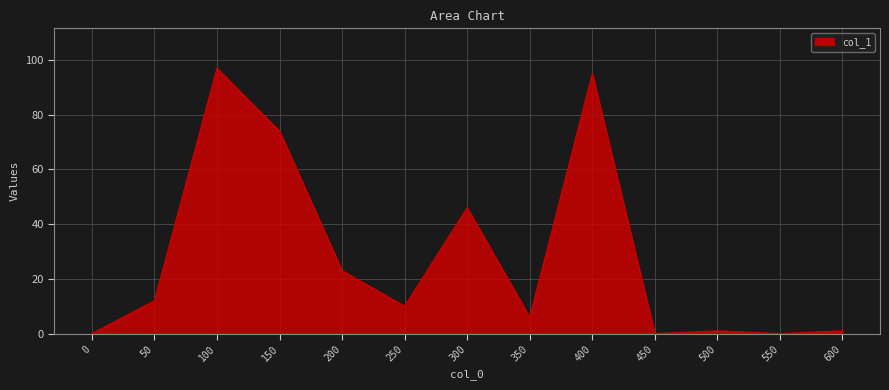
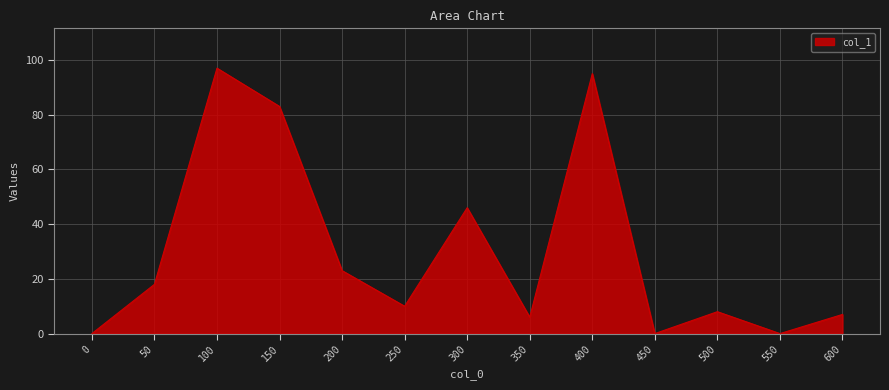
50: 12 -> 18
150: 74 -> 83
500: 1 -> 8
600: 1 -> 7
